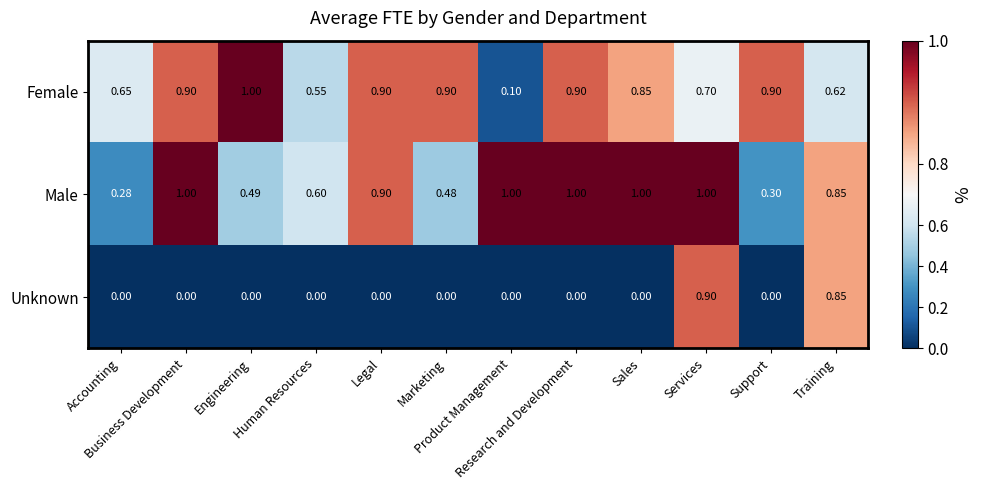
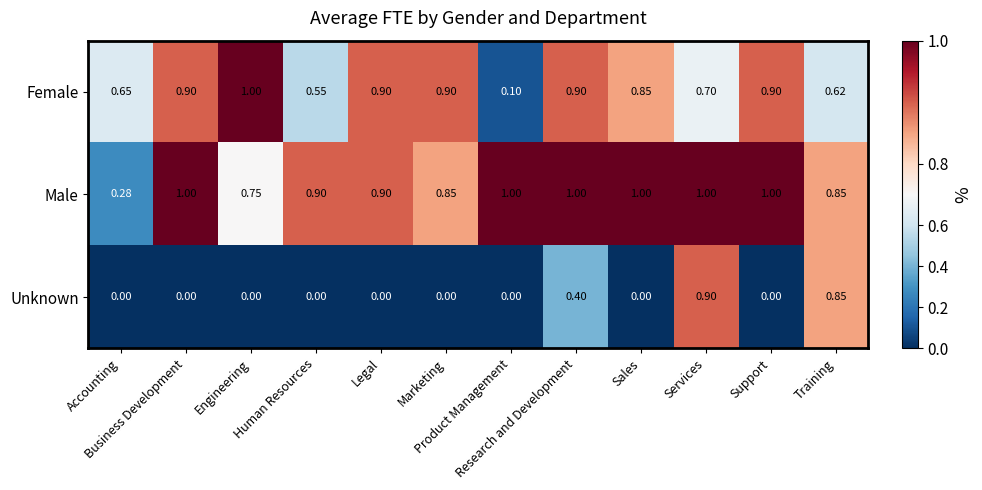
Male, Engineering: 0.49 -> 0.75
Male, Human Resources: 0.60 -> 0.90
Male, Marketing: 0.48 -> 0.85
Male, Support: 0.30 -> 1.00
Unknown, Research and Development: 0.00 -> 0.40
